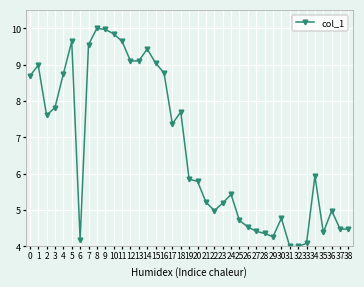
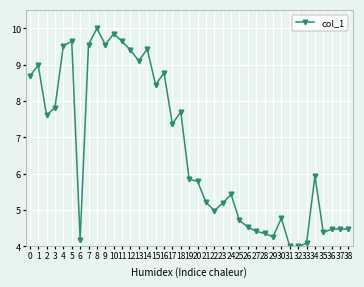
4: 8.7 -> 9.5
9: 10.0 -> 9.6
12: 9.1 -> 9.4
15: 9.0 -> 8.4
36: 5.0 -> 4.5
